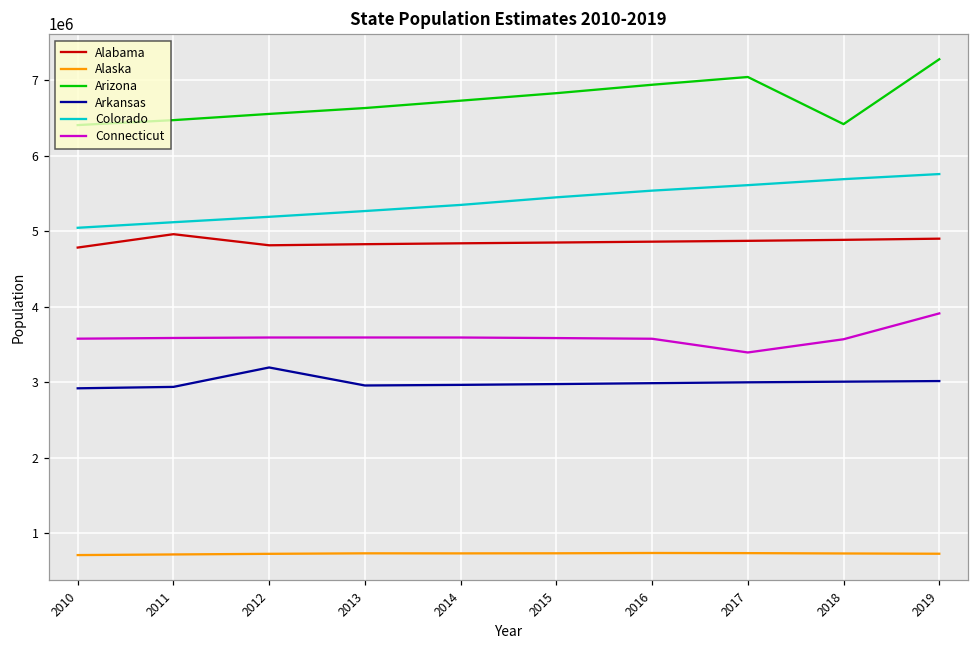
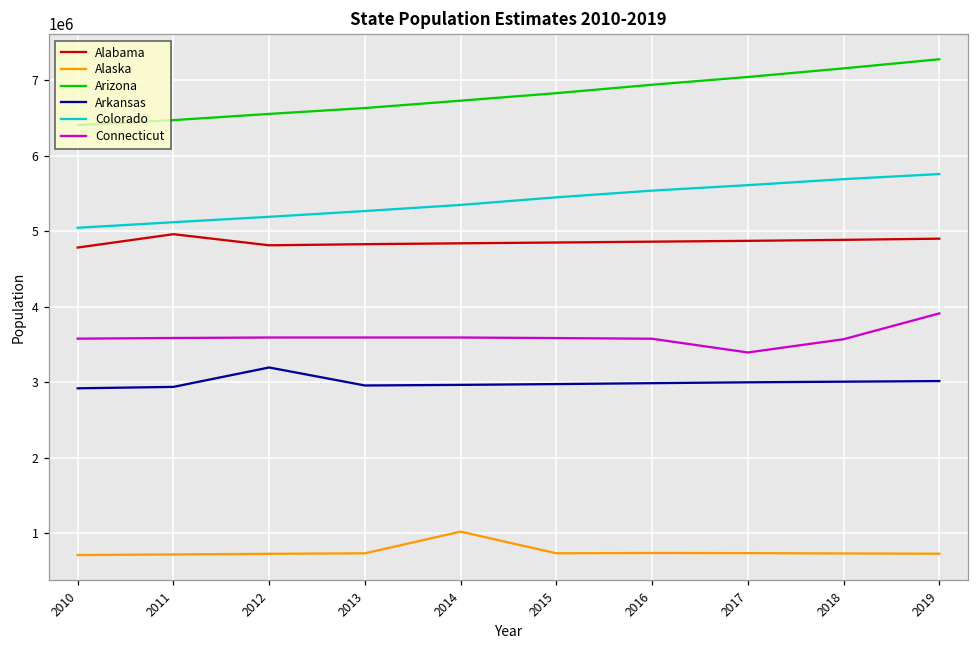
Alaska, 2014: 700000 -> 1000000
Arizona, 2018: 6400000 -> 7200000
